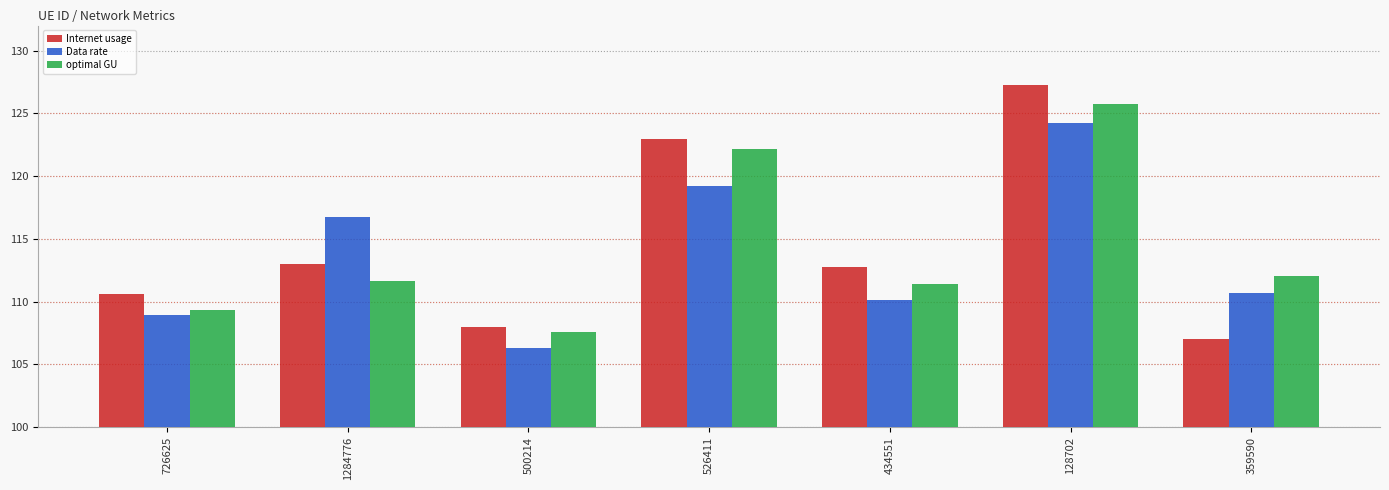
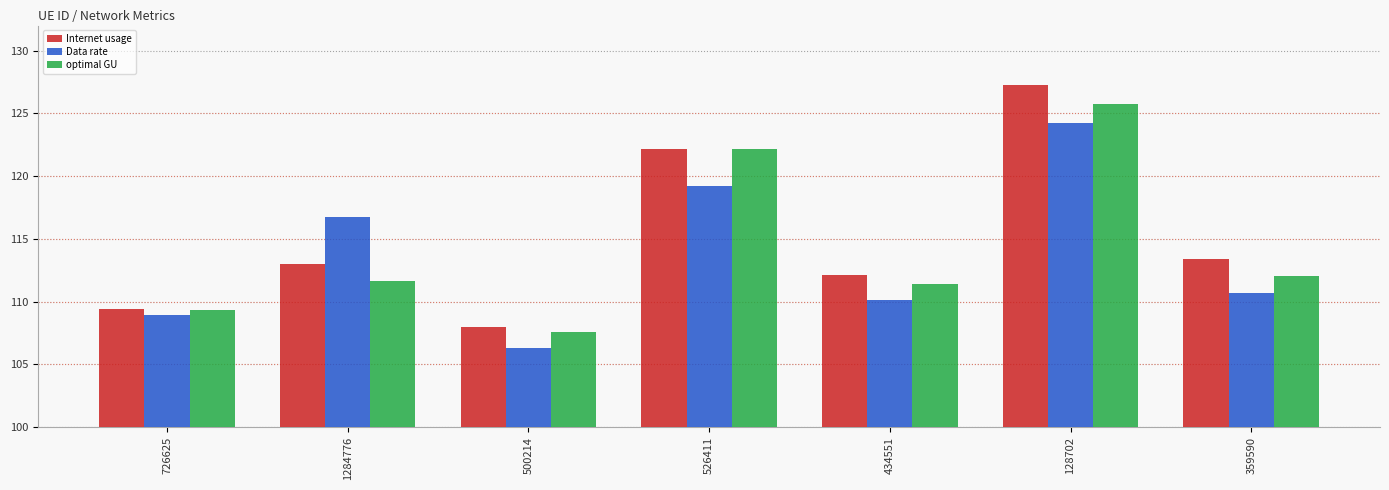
Internet usage, 726625: 110.6 -> 109.4
Internet usage, 526411: 122.9 -> 122.1
Internet usage, 434551: 112.8 -> 112.1
Internet usage, 359590: 107.0 -> 113.4
